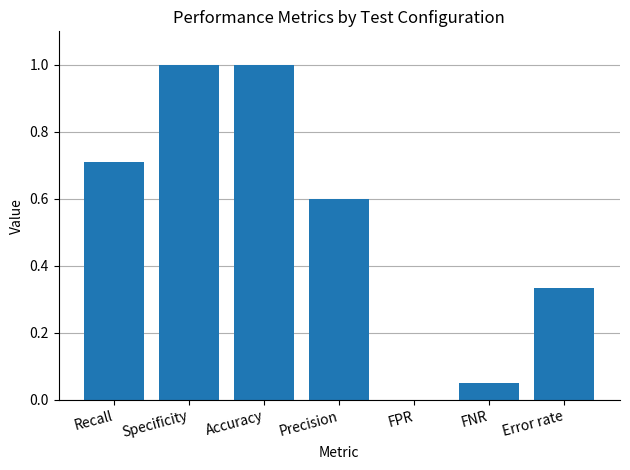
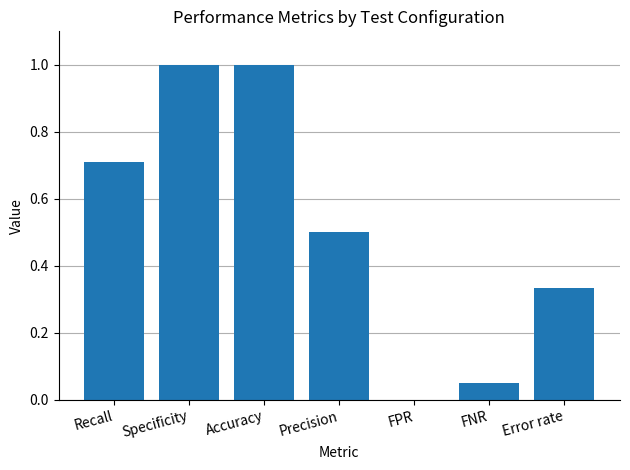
Precision: 0.6 -> 0.5
